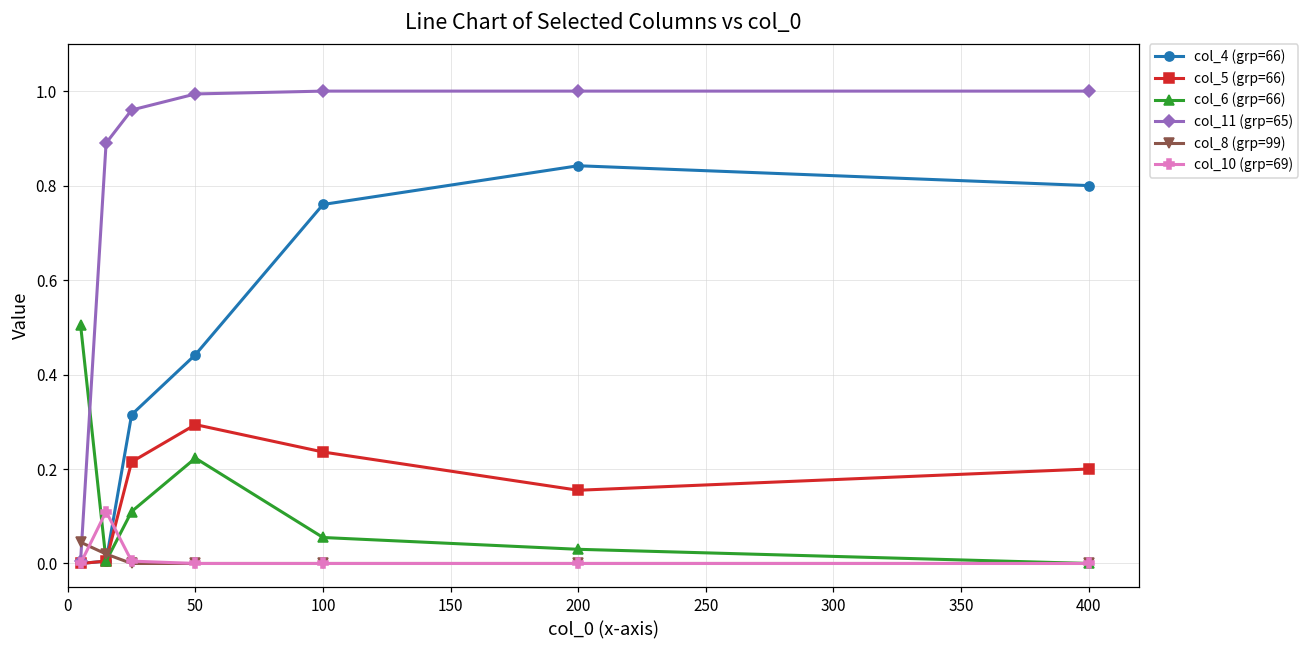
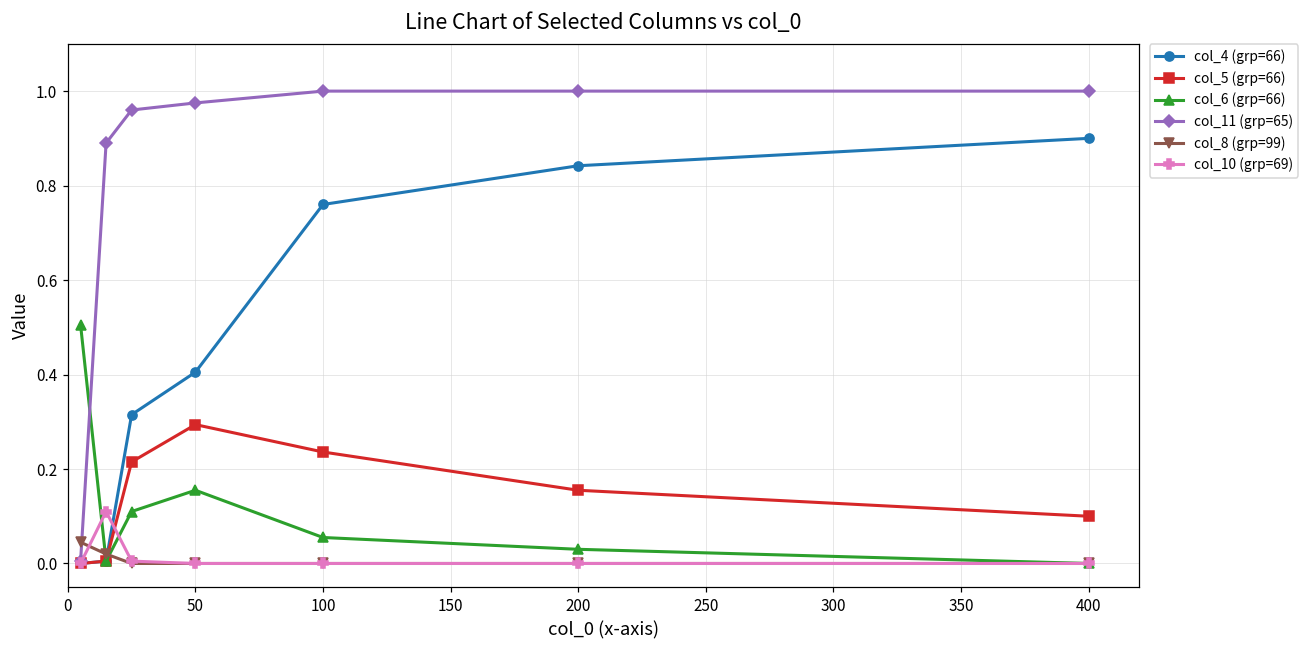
col_4 (grp=66), 50: 0.44 -> 0.41
col_6 (grp=66), 50: 0.22 -> 0.16
col_11 (grp=65), 50: 0.99 -> 0.98
col_4 (grp=66), 400: 0.8 -> 0.9
col_5 (grp=66), 400: 0.2 -> 0.1
